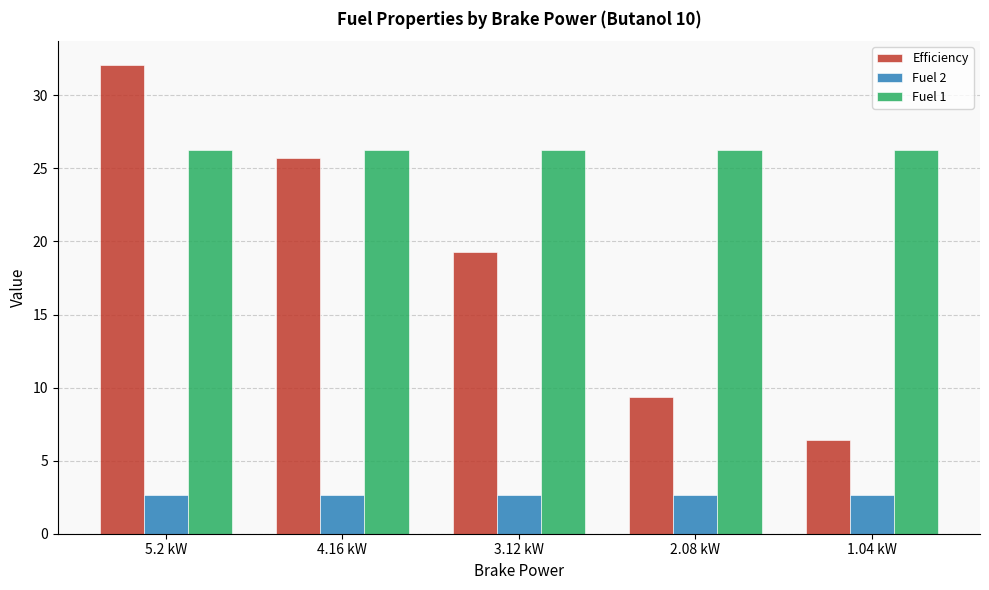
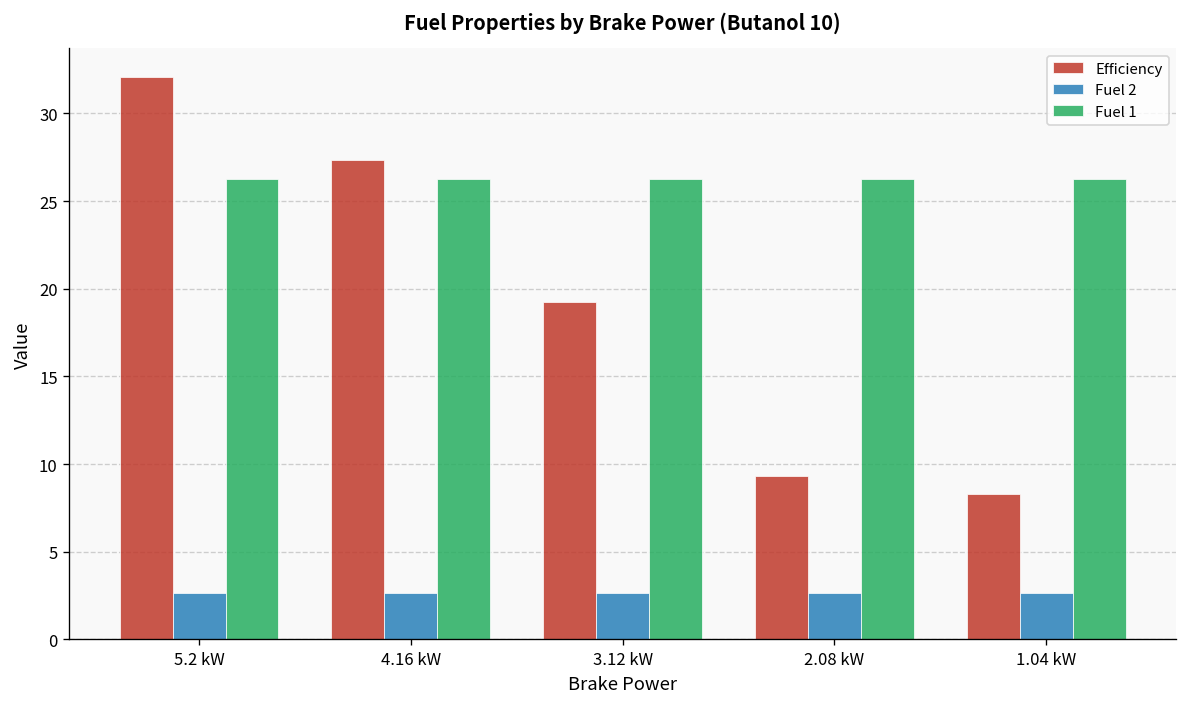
Efficiency, 4.16 kW: 25.7 -> 27.3
Efficiency, 1.04 kW: 6.4 -> 8.3
